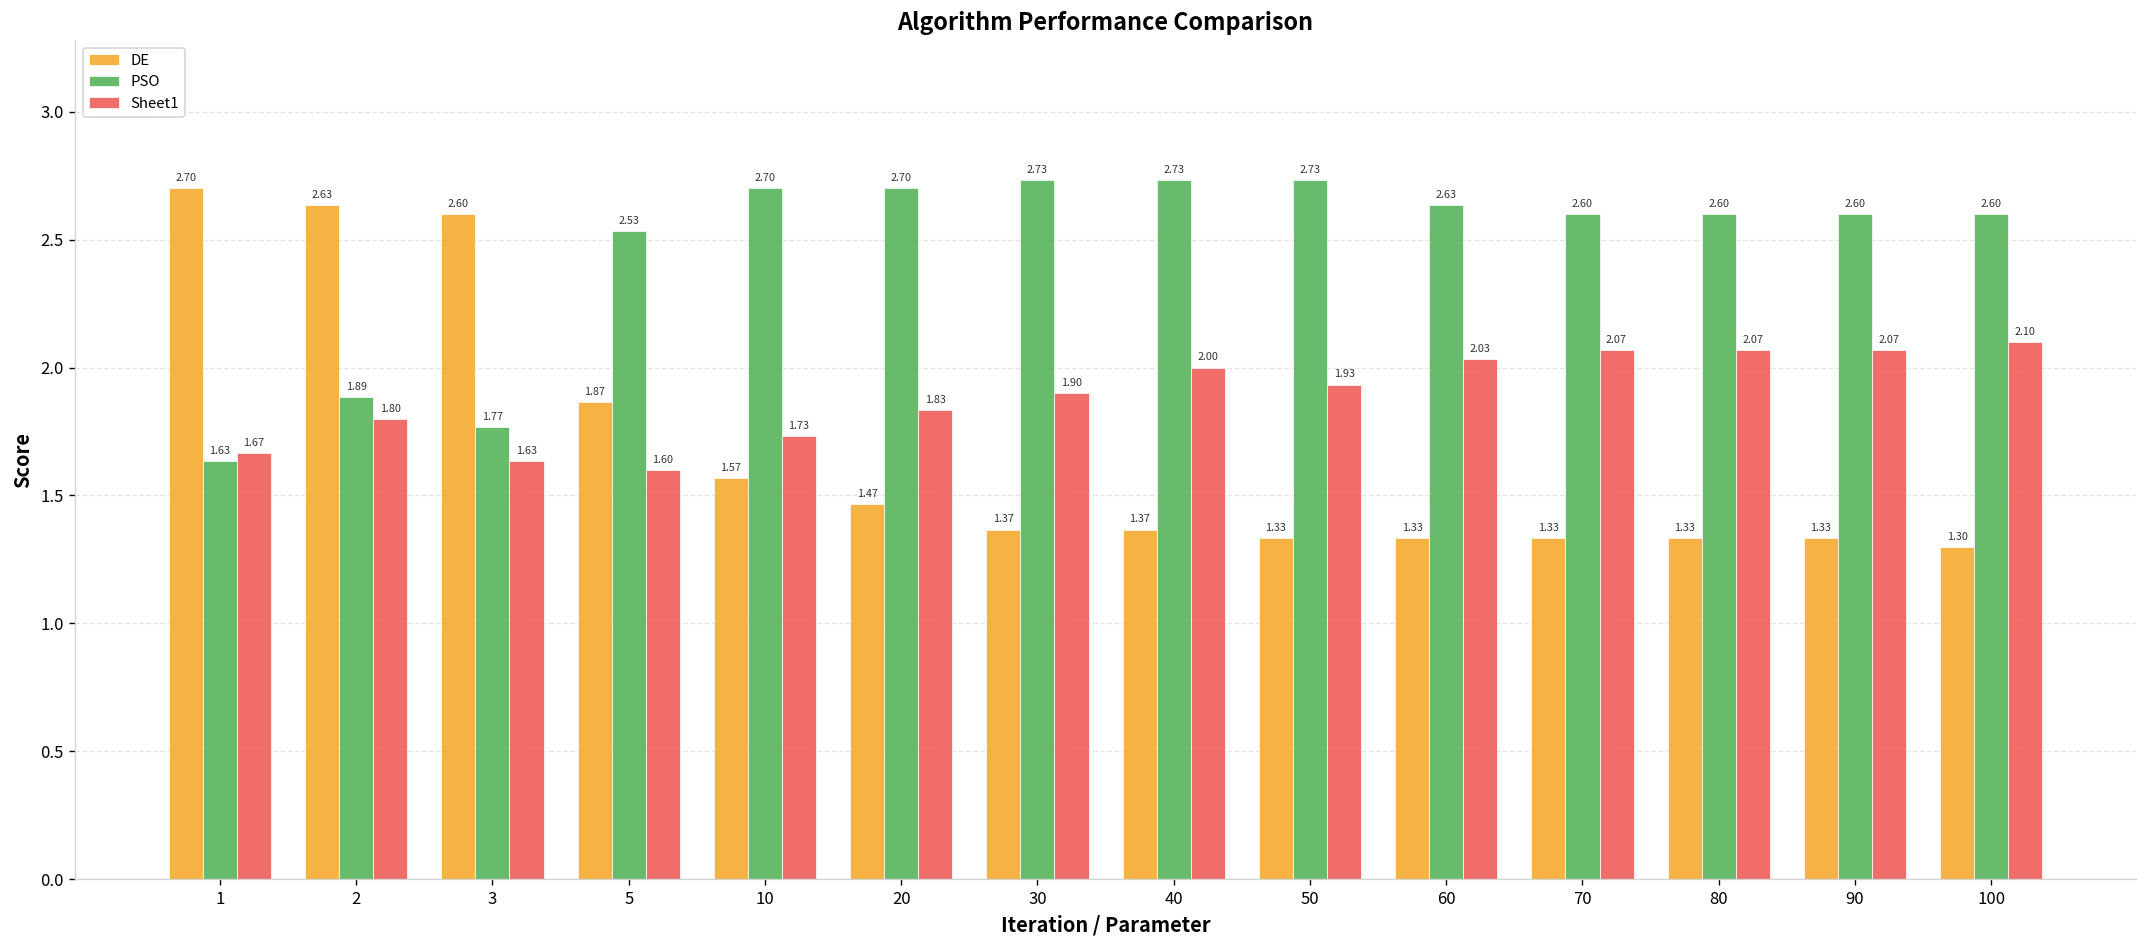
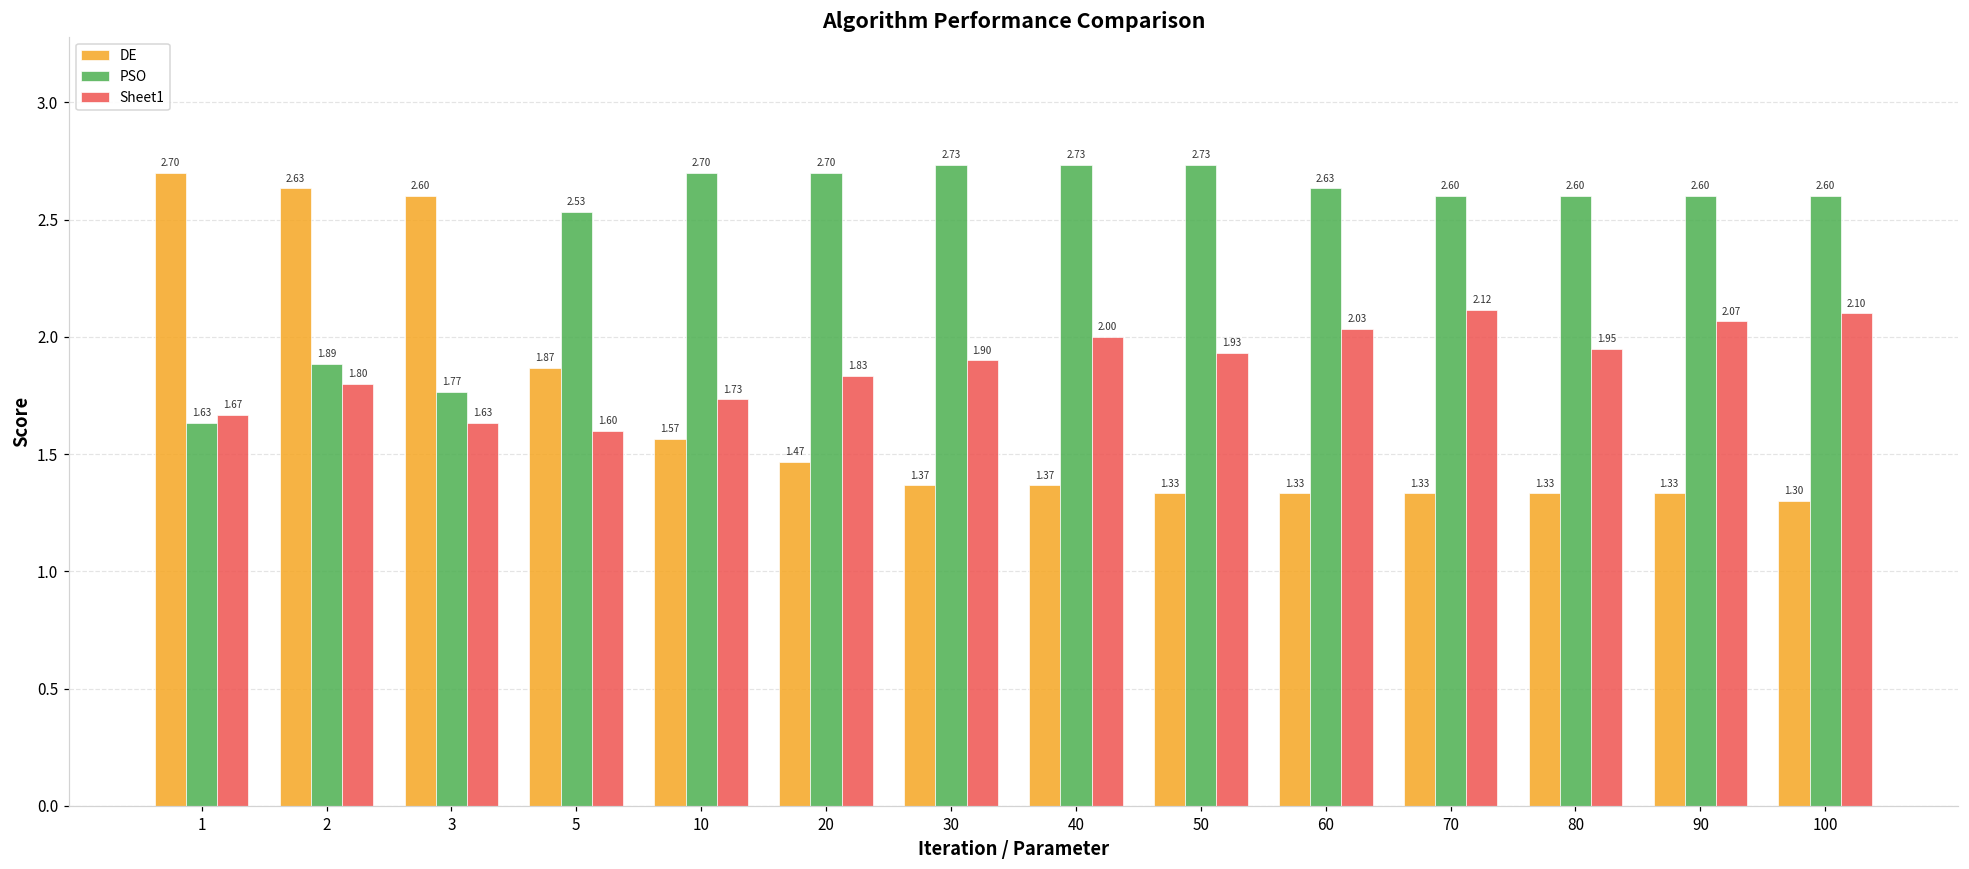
Sheet1, 70: 2.07 -> 2.12
Sheet1, 80: 2.07 -> 1.95
